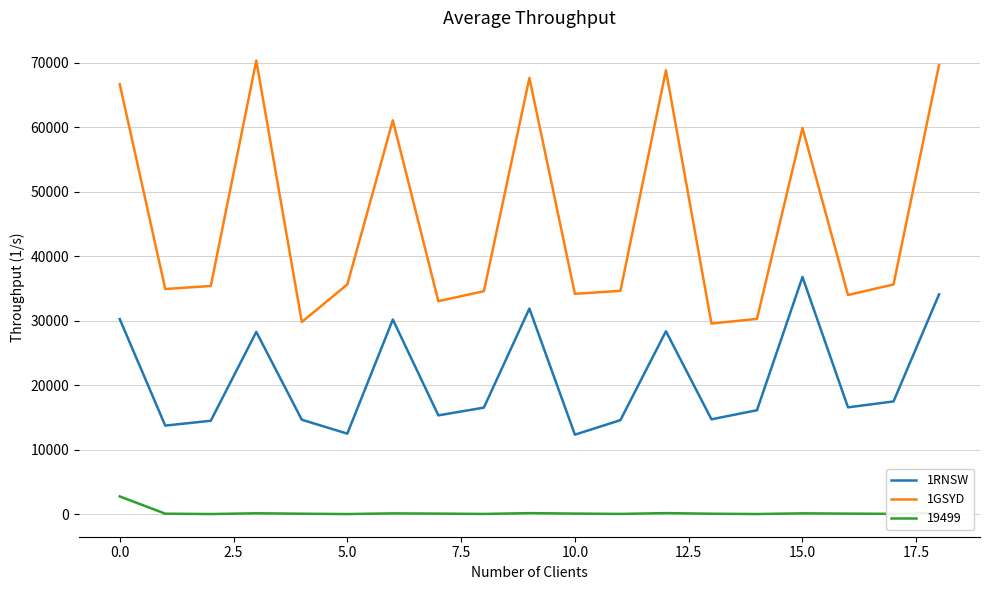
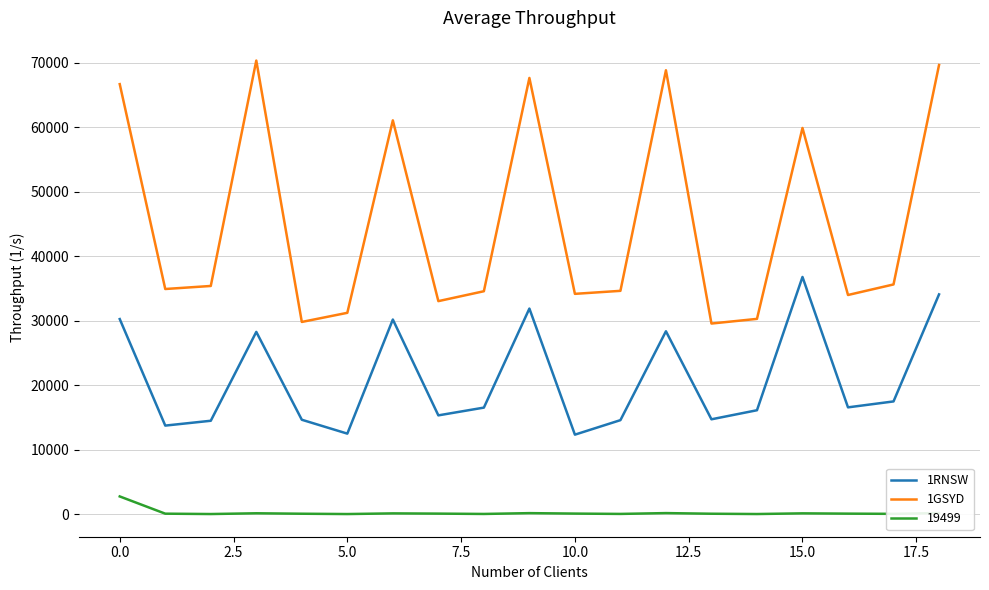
1GSYD, 5.0: 36000 -> 31000
